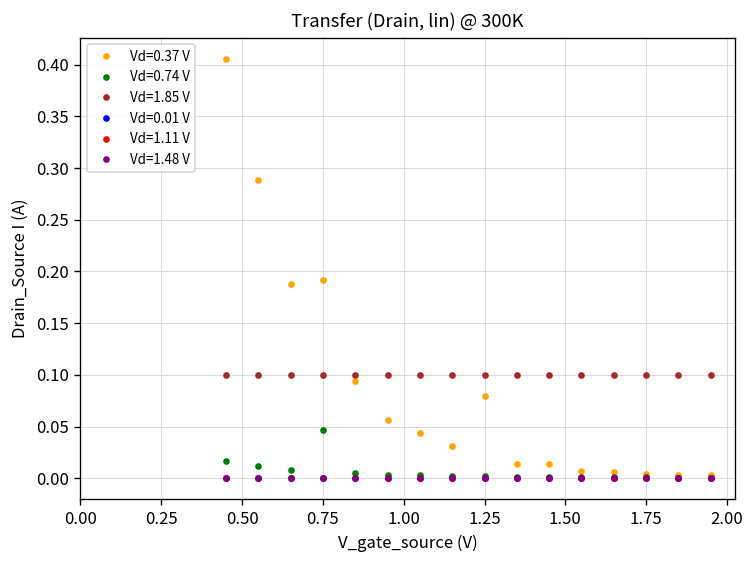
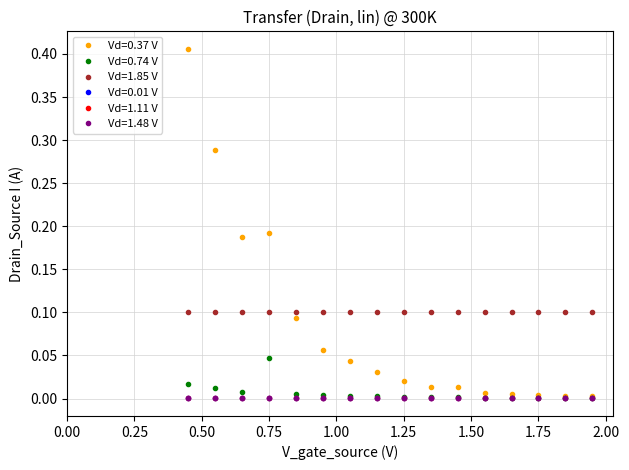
Vd=0.37 V, 1.25: 0.08 -> 0.02
